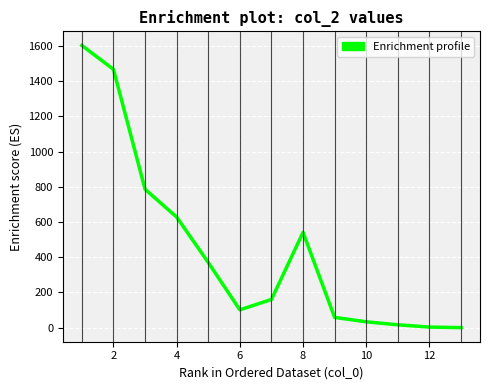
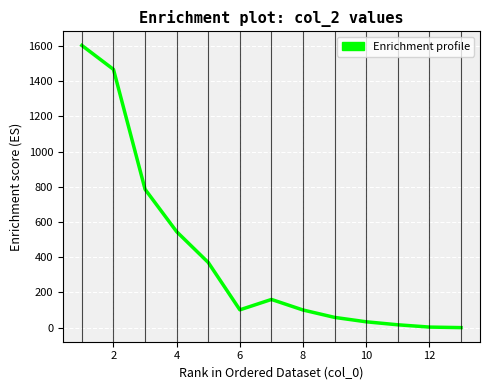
4: 630 -> 550
8: 540 -> 100
